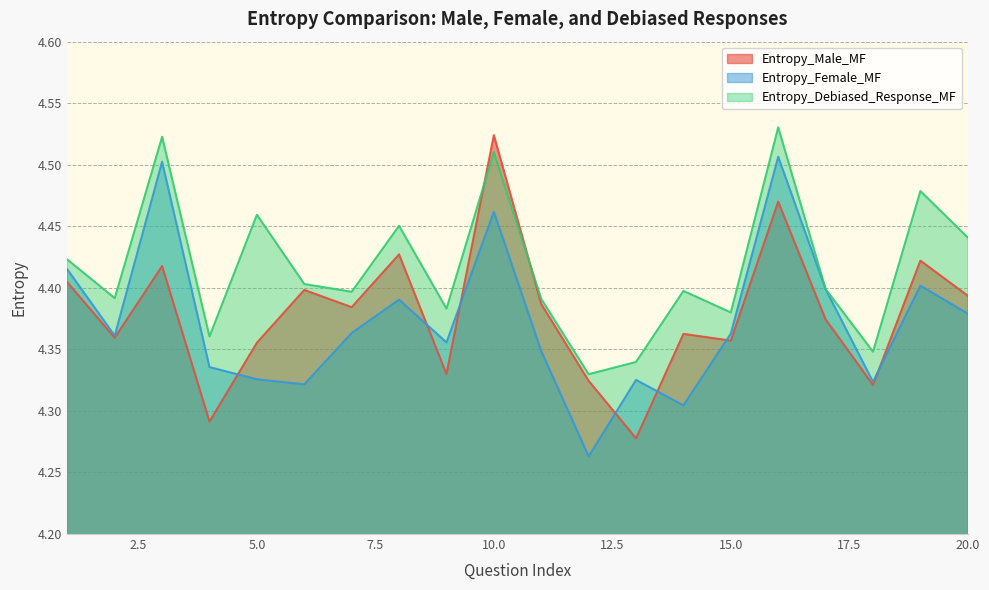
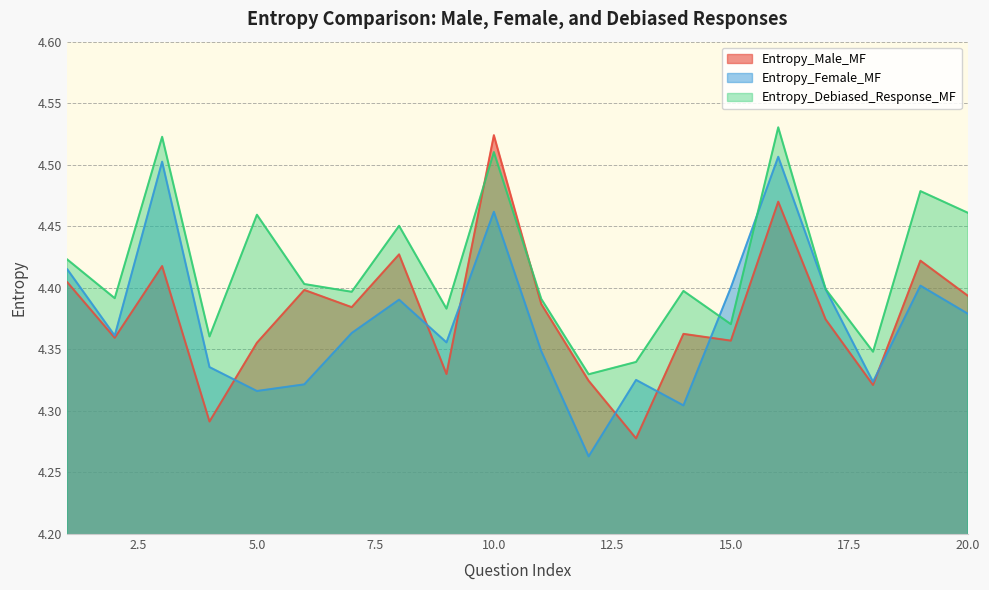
Entropy_Female_MF, 5.0: 4.326 -> 4.316
Entropy_Female_MF, 15.0: 4.363 -> 4.400
Entropy_Debiased_Response_MF, 15.0: 4.380 -> 4.371
Entropy_Debiased_Response_MF, 20.0: 4.441 -> 4.461
